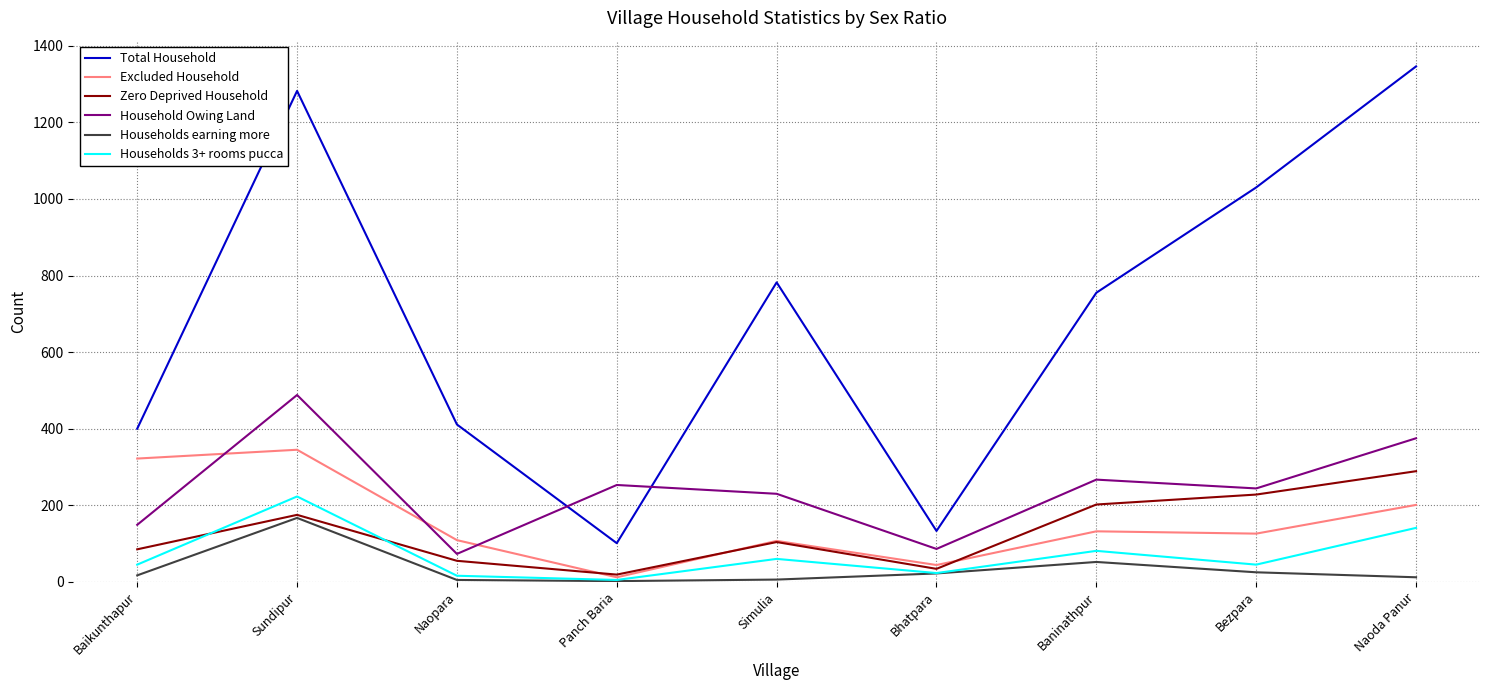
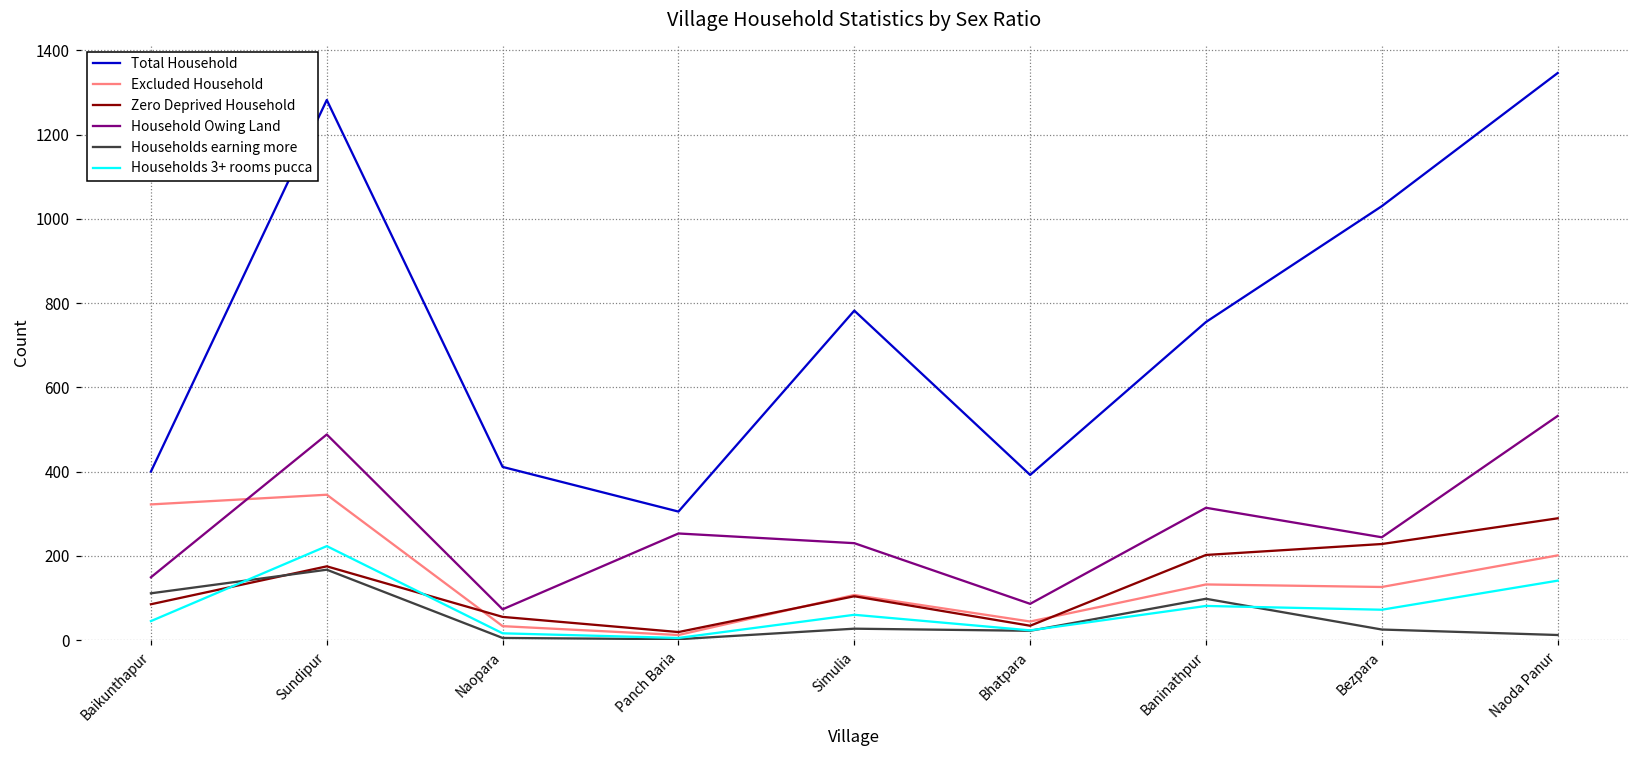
Households earning more, Baikunthapur: 20 -> 110
Excluded Household, Naopara: 110 -> 30
Total Household, Panch Baria: 100 -> 310
Households earning more, Simulia: 10 -> 30
Total Household, Bhatpara: 130 -> 390
Household Owing Land, Baninathpur: 270 -> 310
Households earning more, Baninathpur: 50 -> 100
Households 3+ rooms pucca, Bezpara: 50 -> 70
Household Owing Land, Naoda Panur: 380 -> 530
